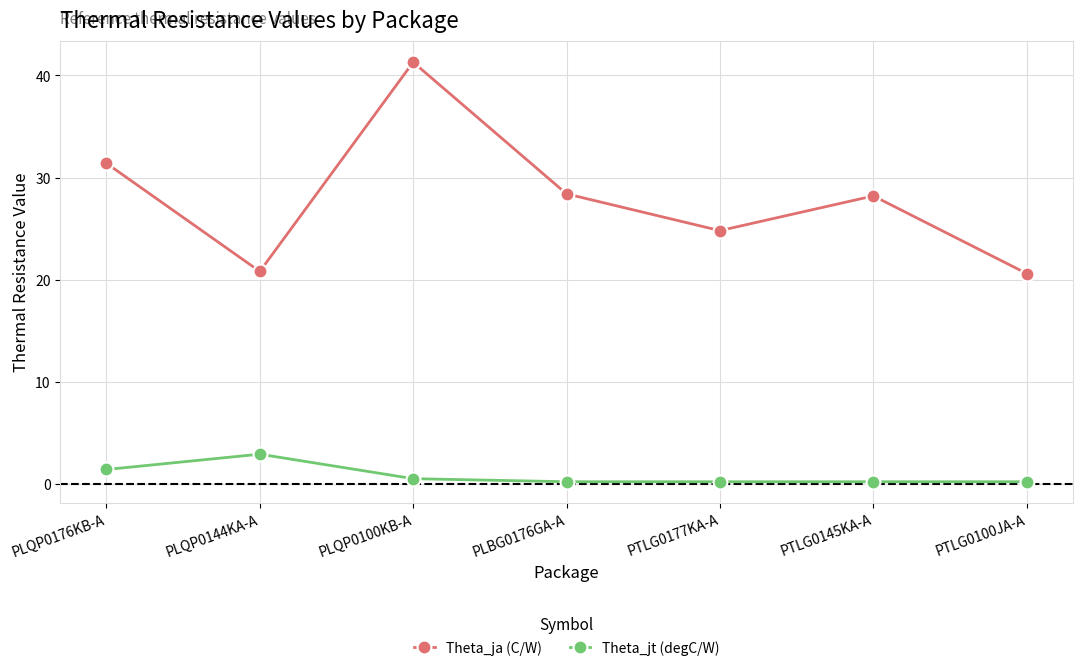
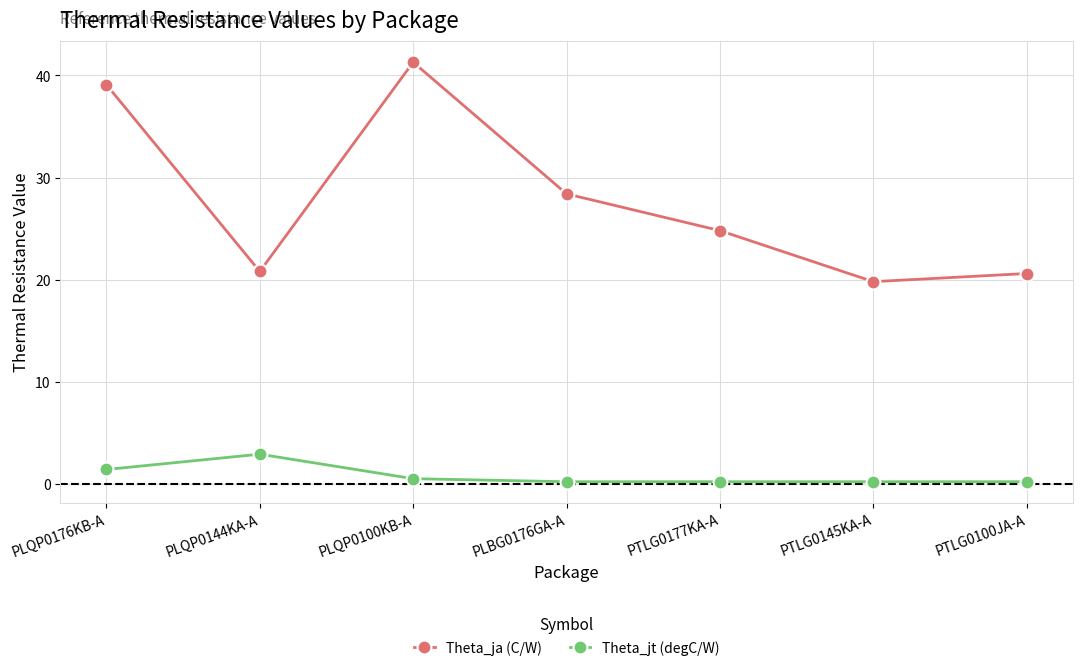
Theta_ja (C/W), PLQP0176KB-A: 31.4 -> 39.1
Theta_ja (C/W), PTLG0145KA-A: 28.2 -> 19.8
